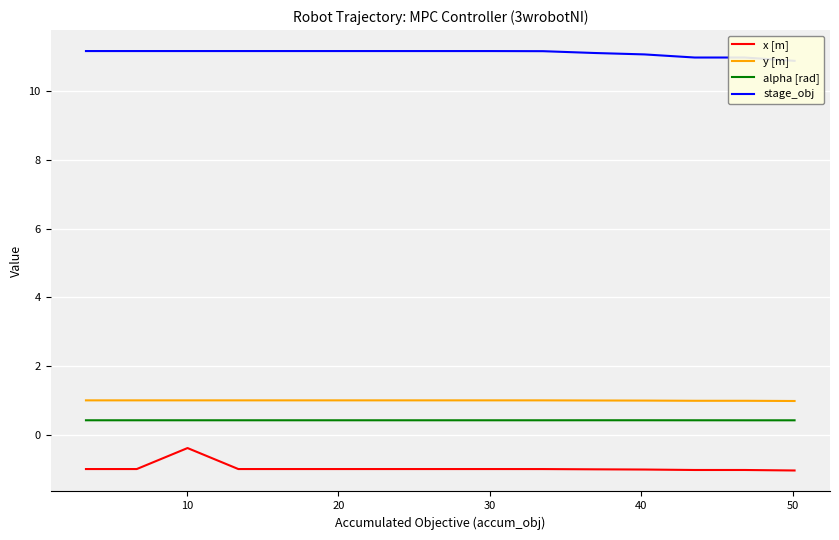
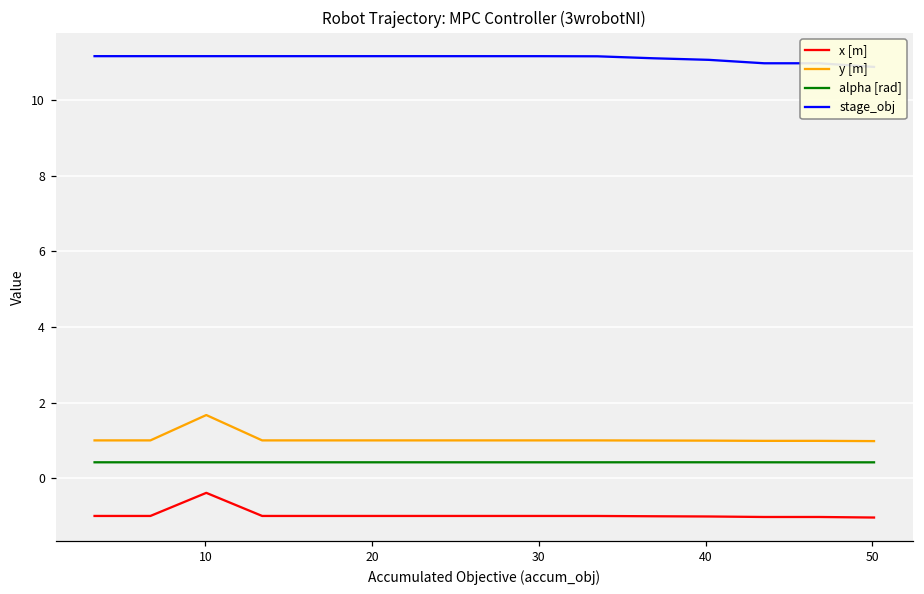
y [m], 10: 1.0 -> 1.7
